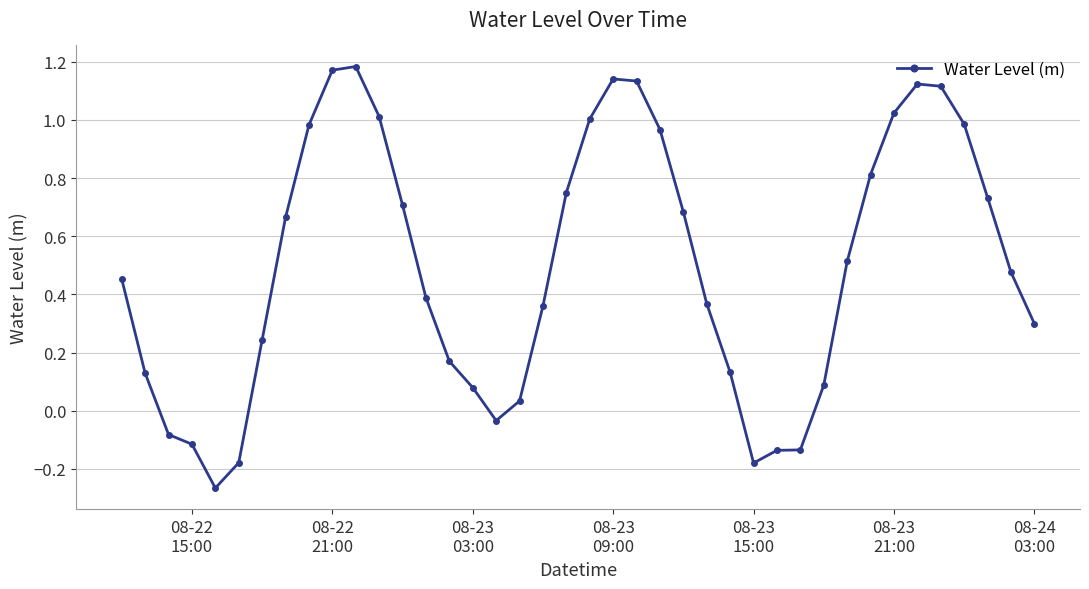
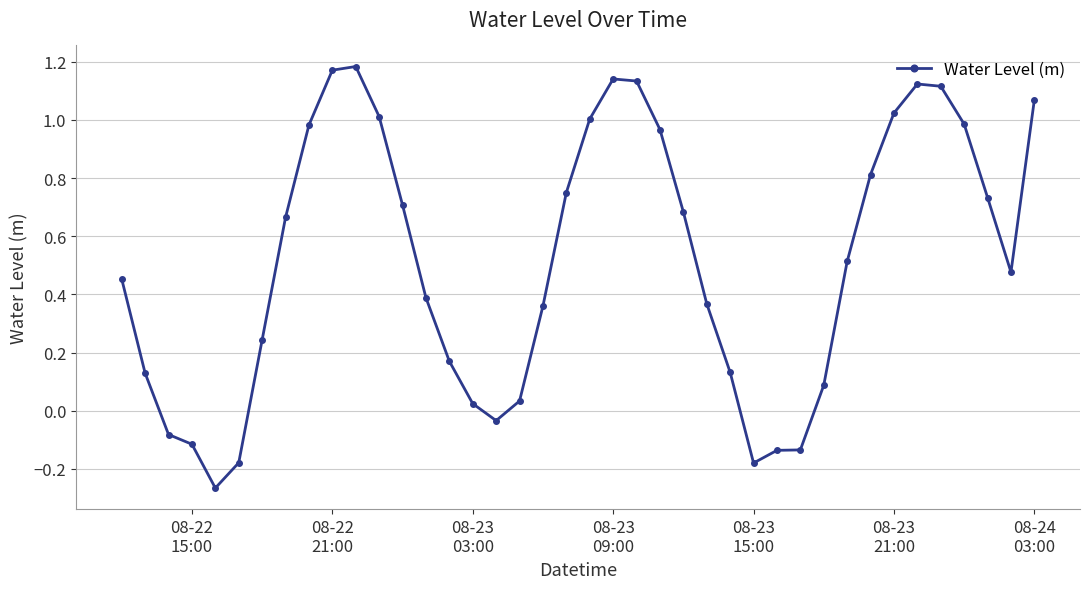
08-23 03:00: 0.08 -> 0.02
08-24 03:00: 0.30 -> 1.07
